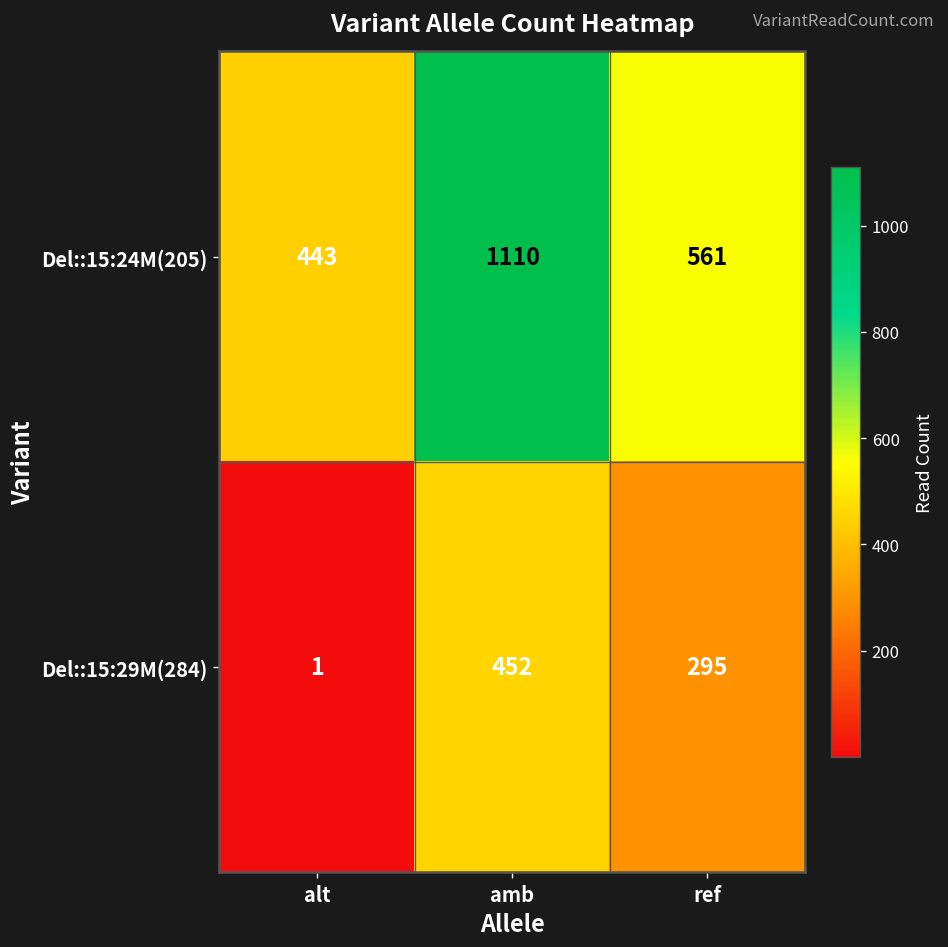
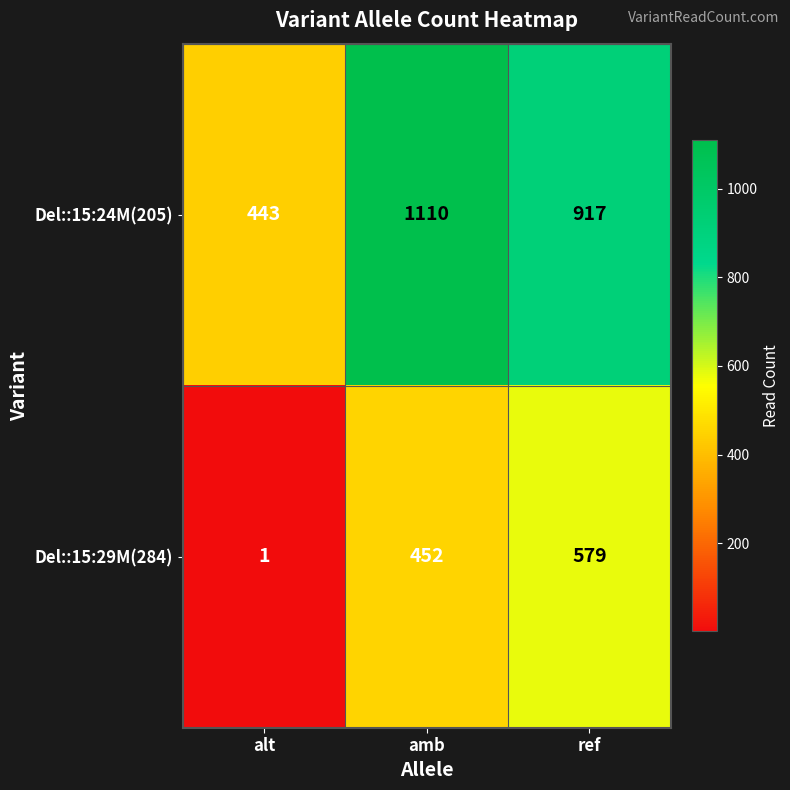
Del::15:24M(205), ref: 561 -> 917
Del::15:29M(284), ref: 295 -> 579
